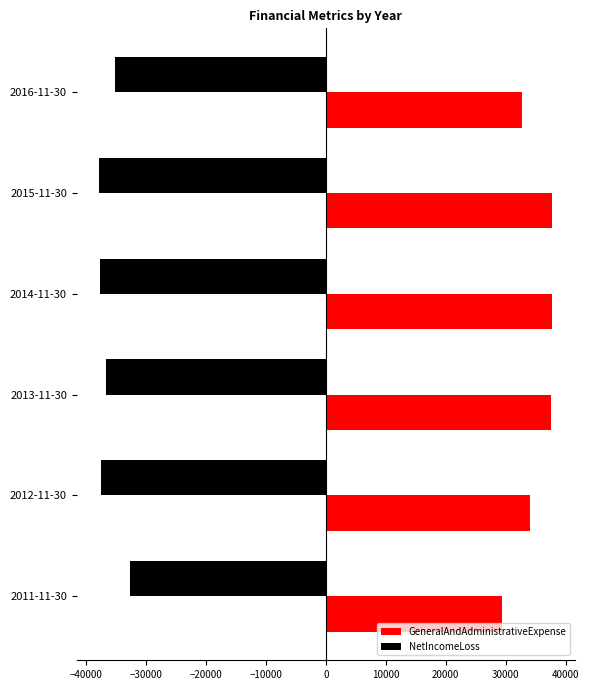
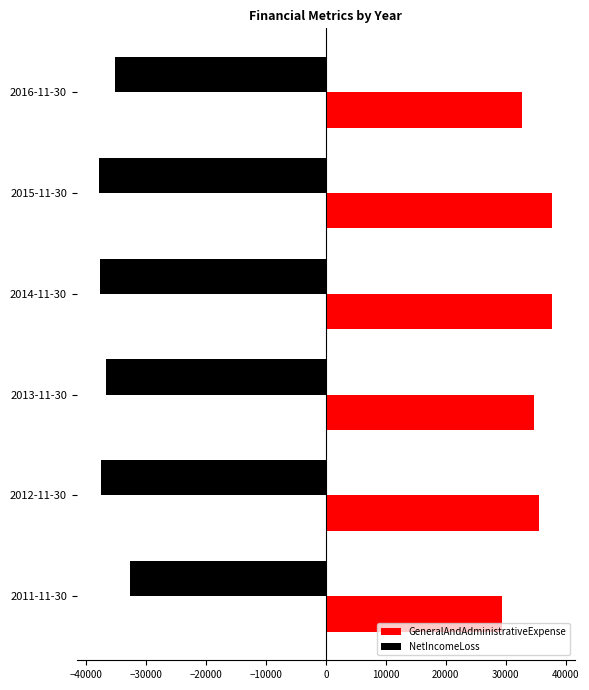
GeneralAndAdministrativeExpense, 2013-11-30: 38000 -> 35000
GeneralAndAdministrativeExpense, 2012-11-30: 34000 -> 36000
